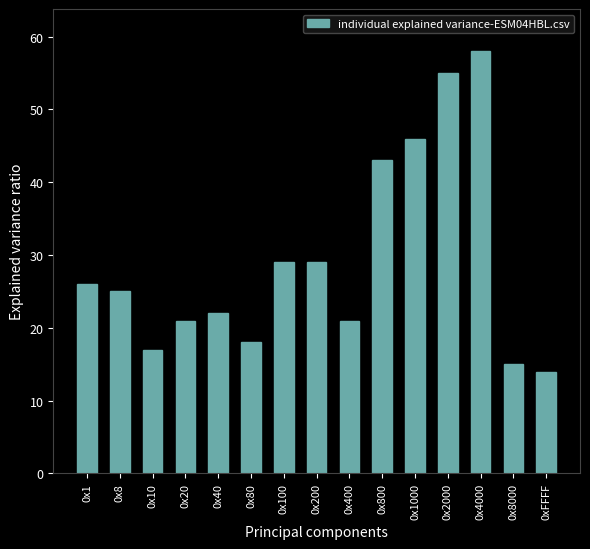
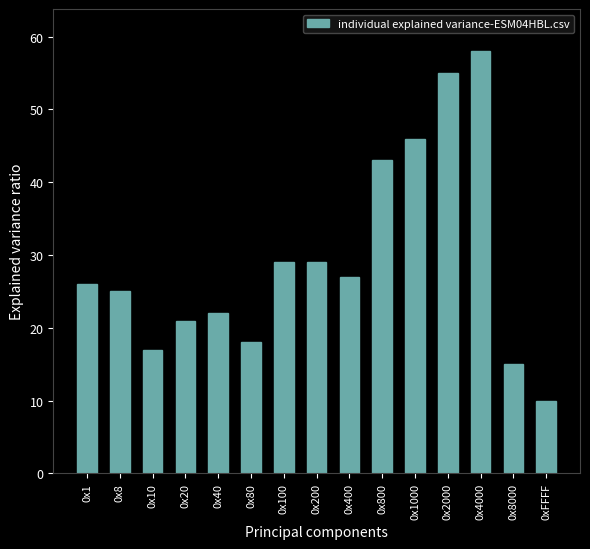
0x400: 21 -> 27
0xFFFF: 14 -> 10
